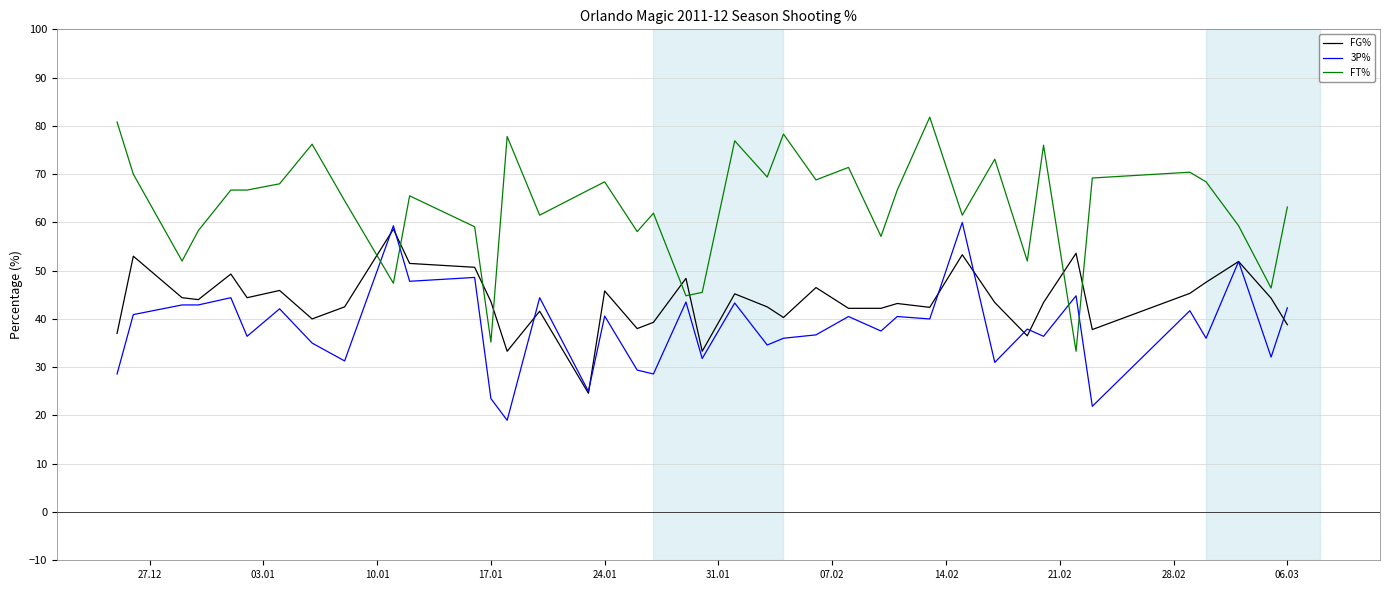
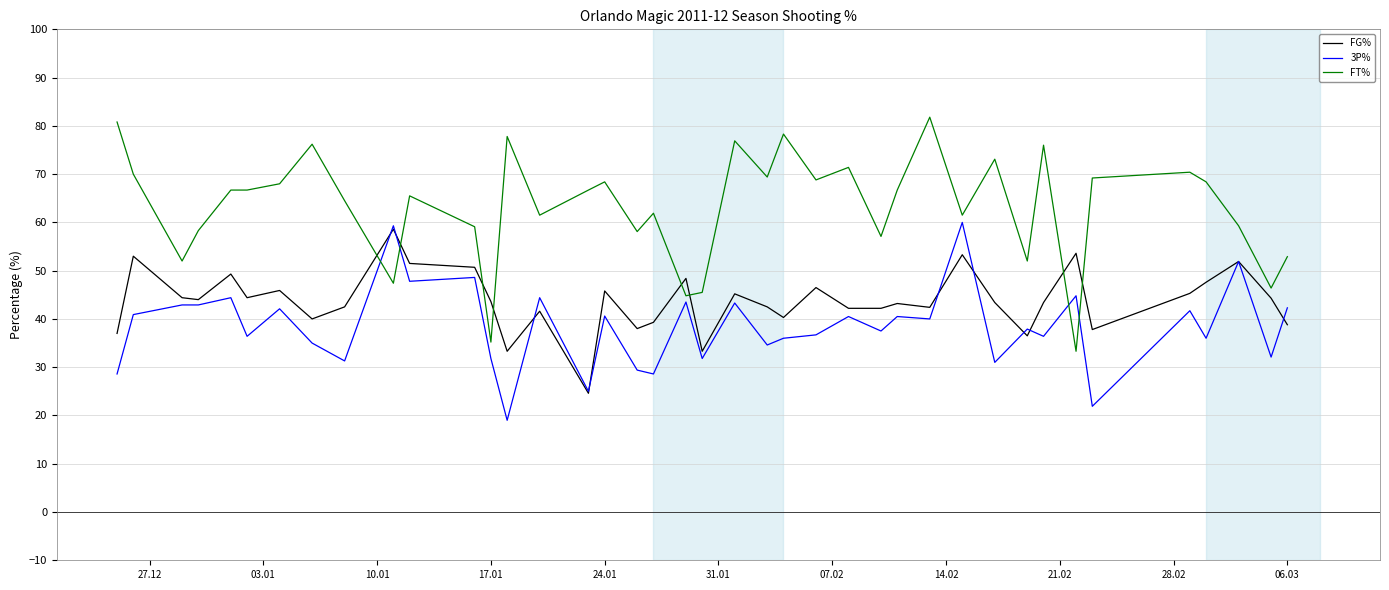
3P%, 17.01: 24 -> 32
FT%, 06.03: 63 -> 53
